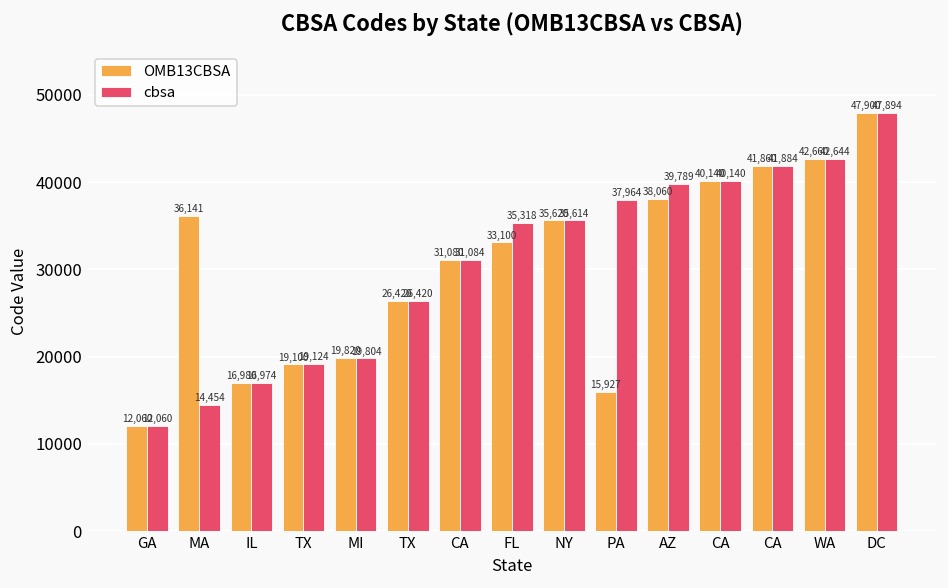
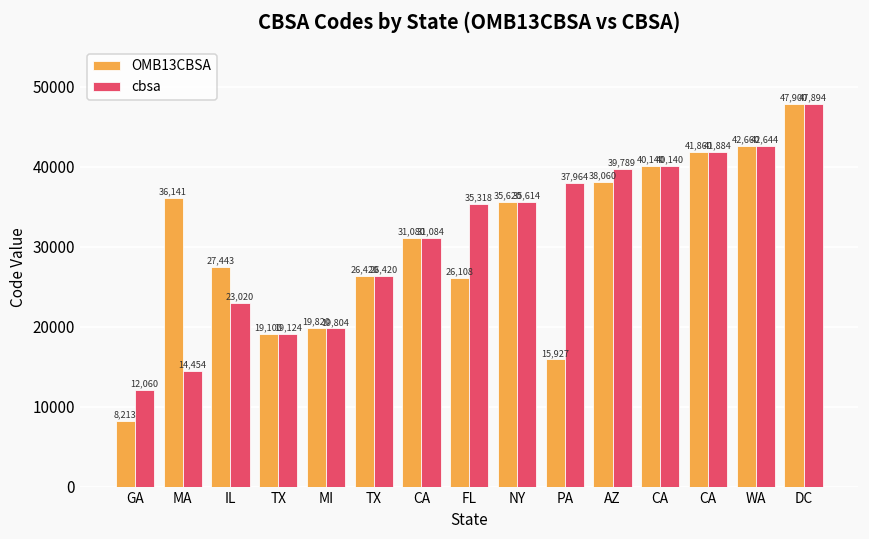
OMB13CBSA, GA: 12,060 -> 8,213
OMB13CBSA, IL: 16,980 -> 27,443
cbsa, IL: 16,974 -> 23,020
OMB13CBSA, FL: 33,100 -> 26,108
